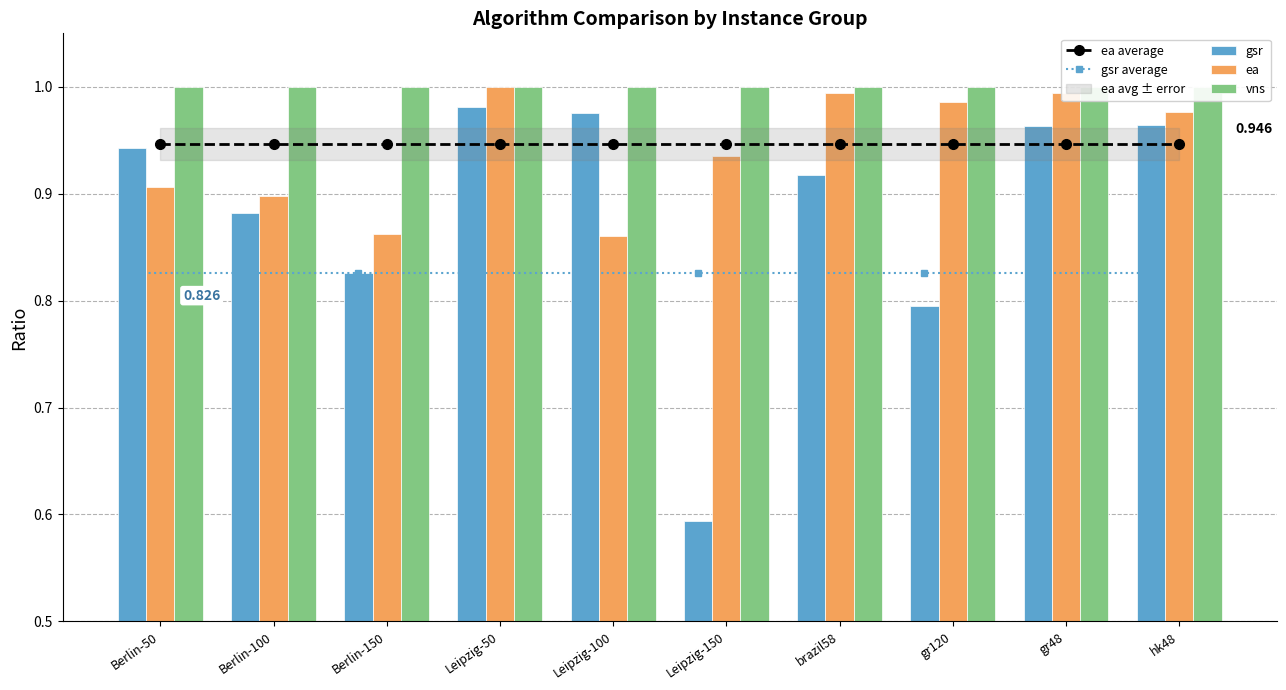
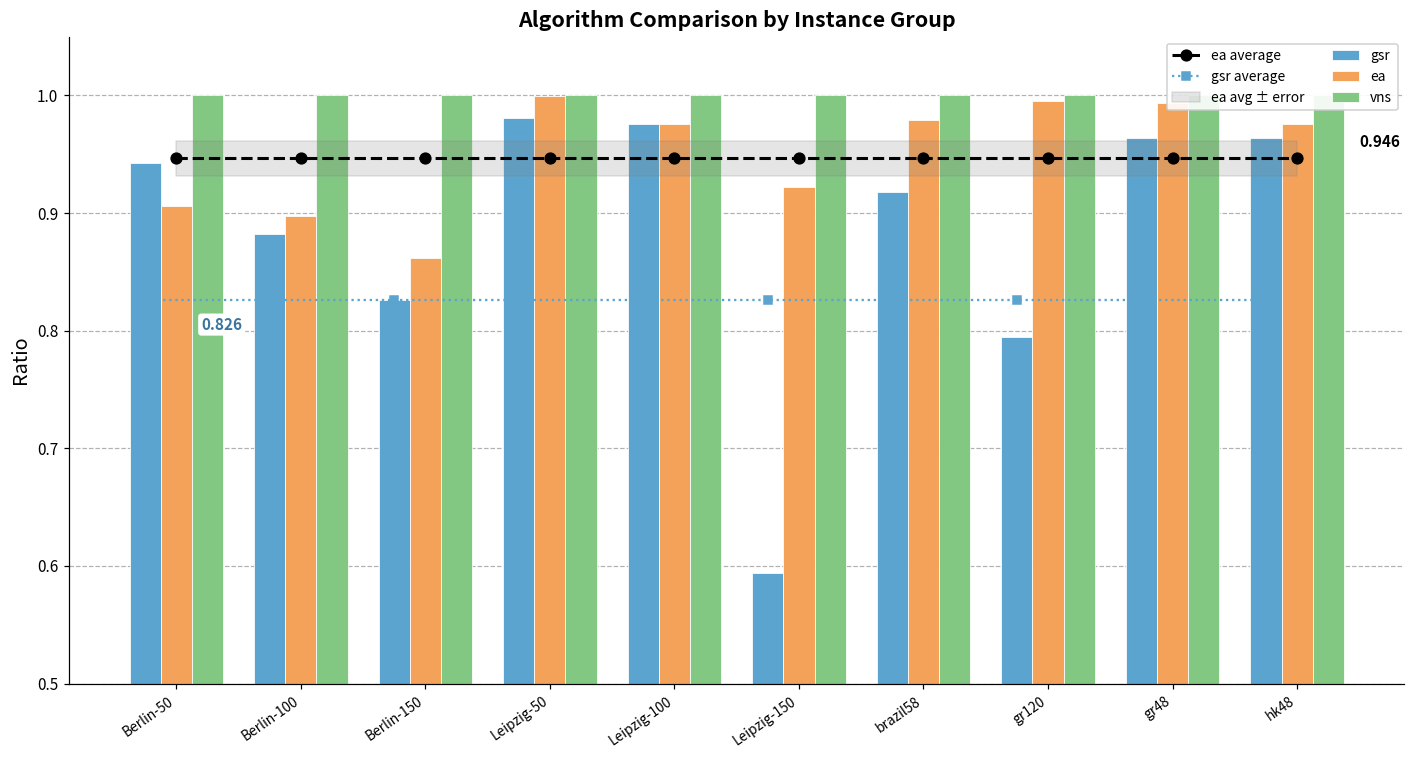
ea, Leipzig-100: 0.860 -> 0.975
ea, Leipzig-150: 0.935 -> 0.922
ea, brazil58: 0.994 -> 0.979
ea, gr120: 0.986 -> 0.995
